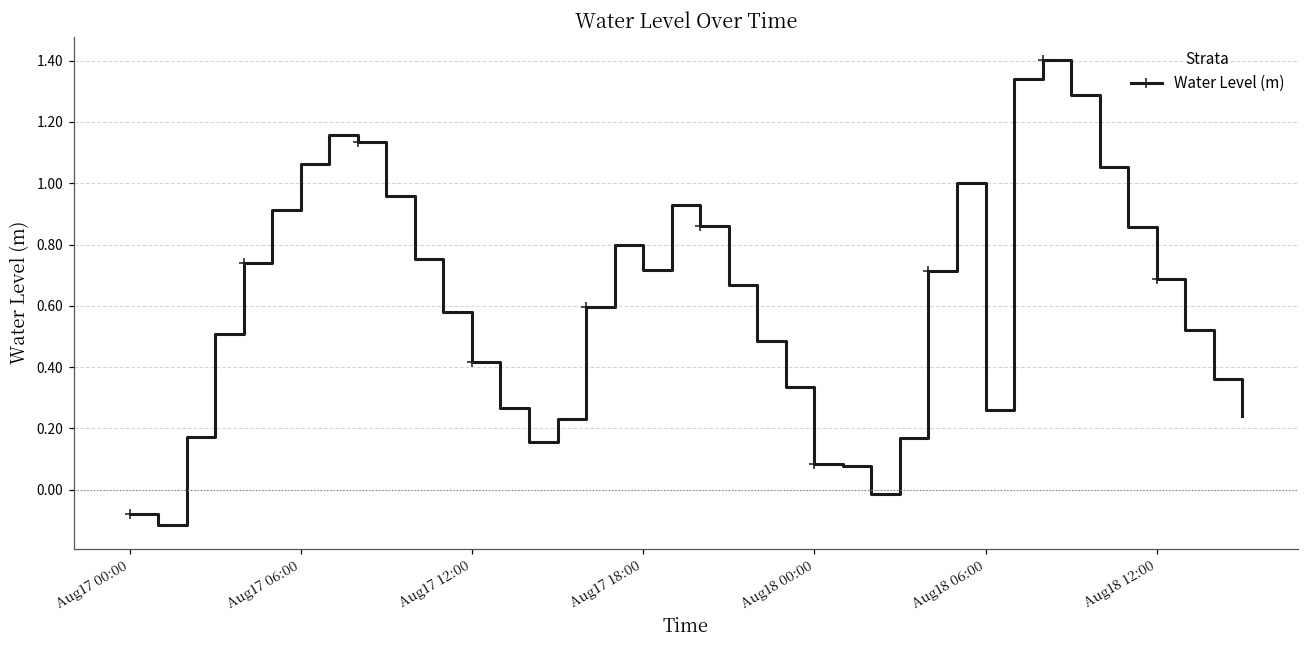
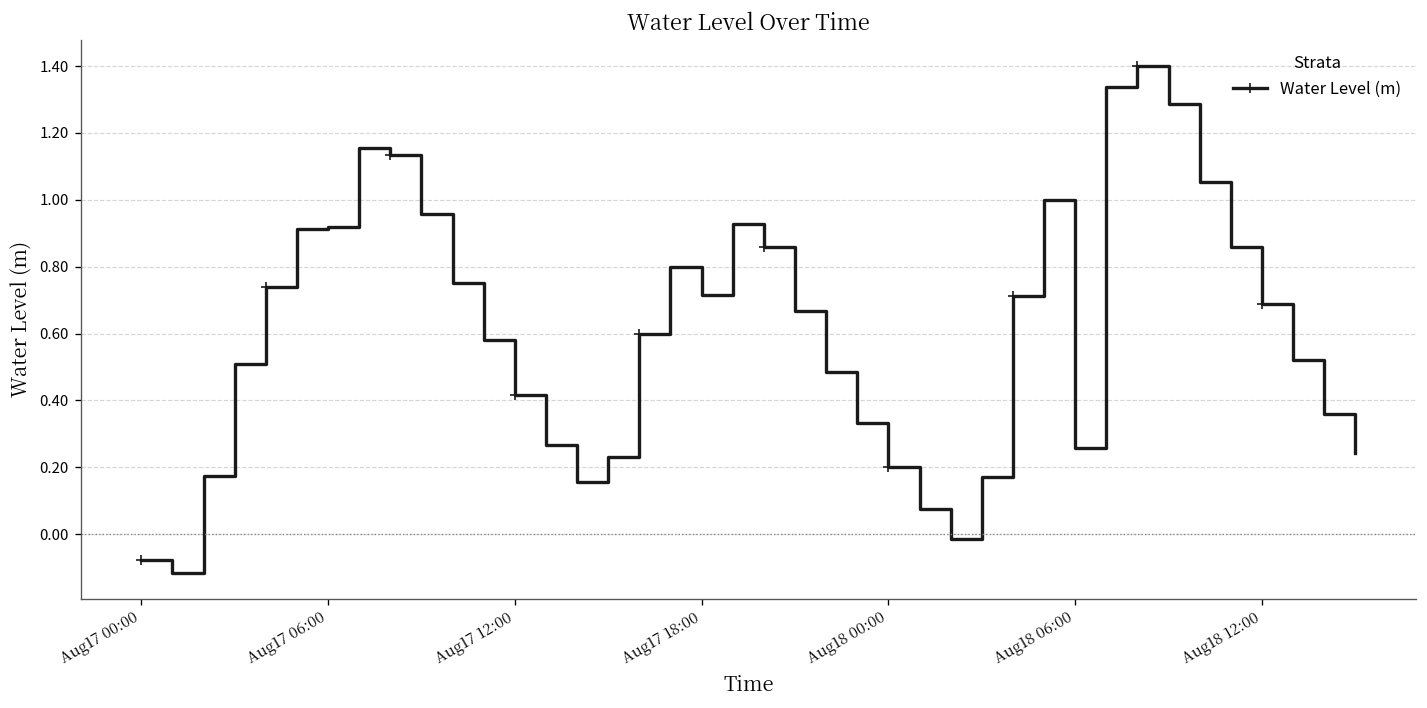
Aug17 06:00: 1.06 -> 0.92
Aug18 00:00: 0.08 -> 0.20
